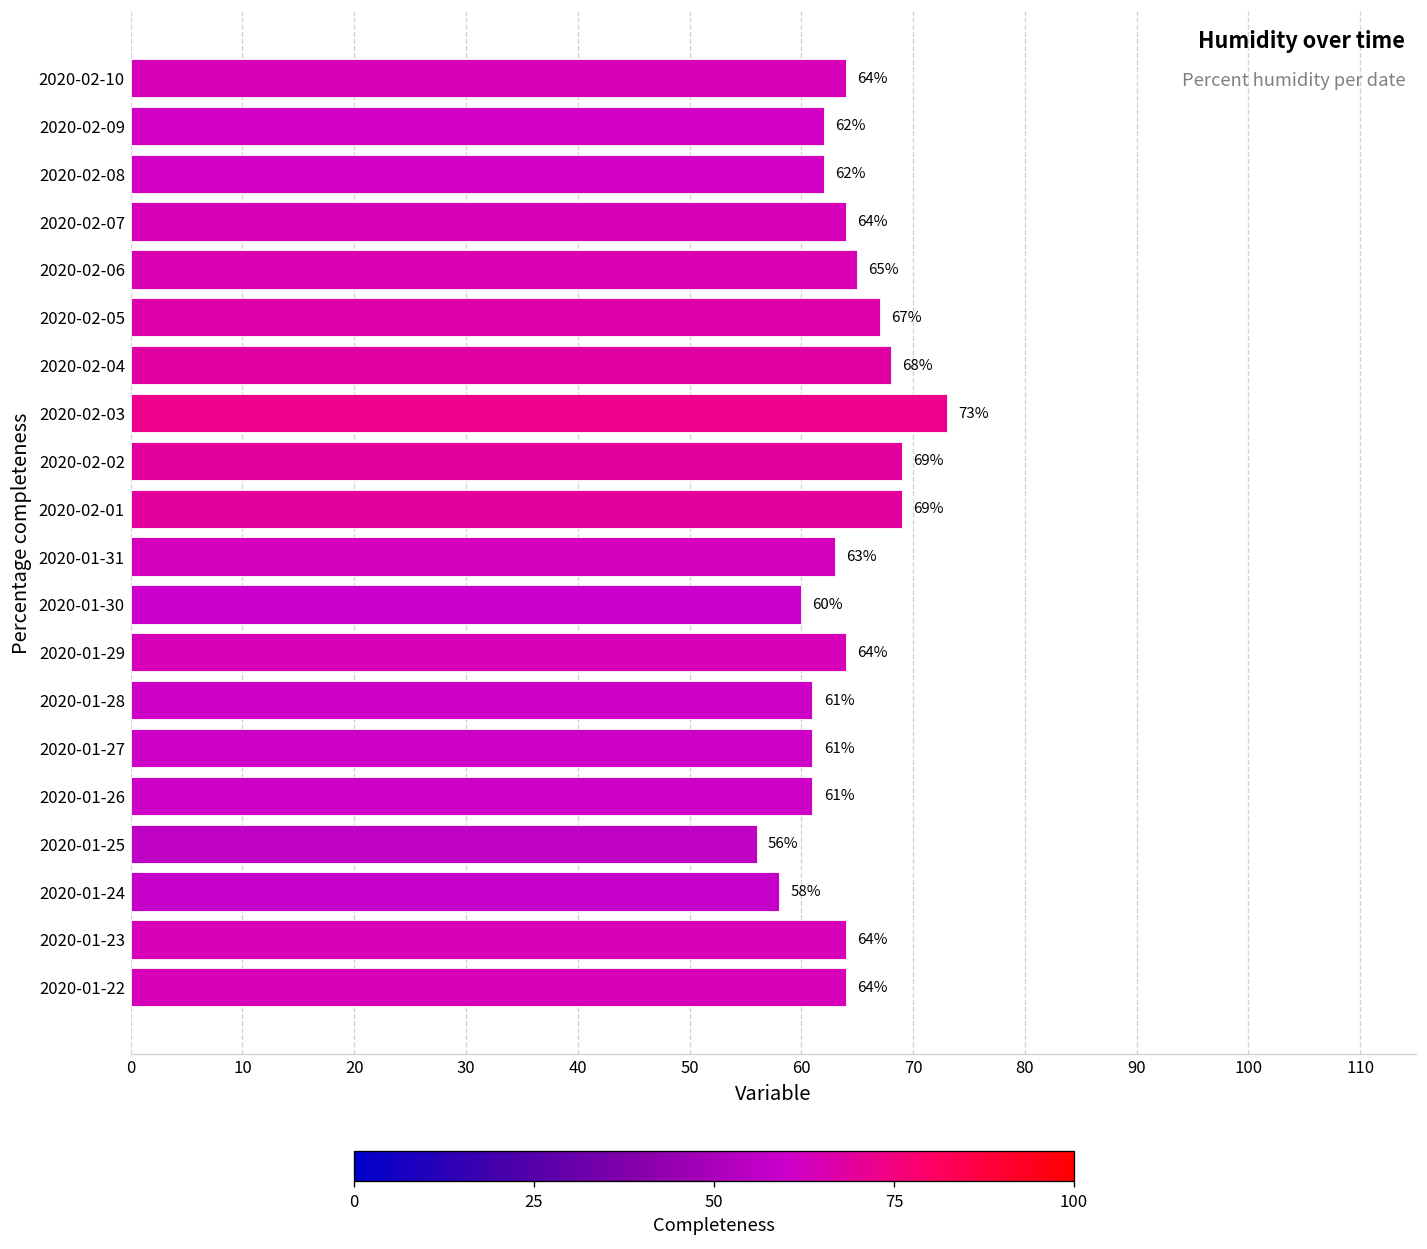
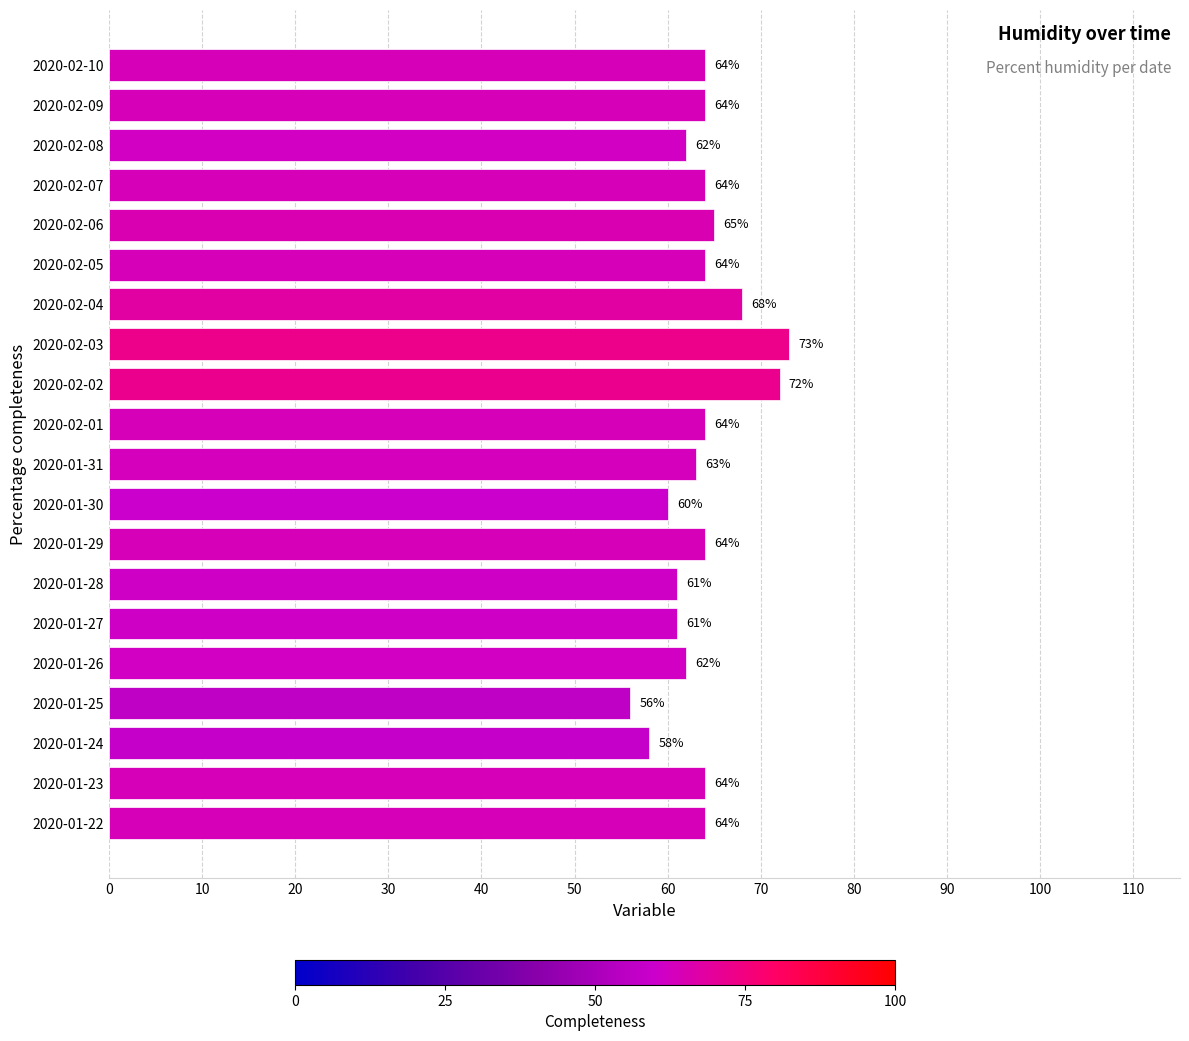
2020-02-09: 62% -> 64%
2020-02-05: 67% -> 64%
2020-02-02: 69% -> 72%
2020-02-01: 69% -> 64%
2020-01-26: 61% -> 62%
